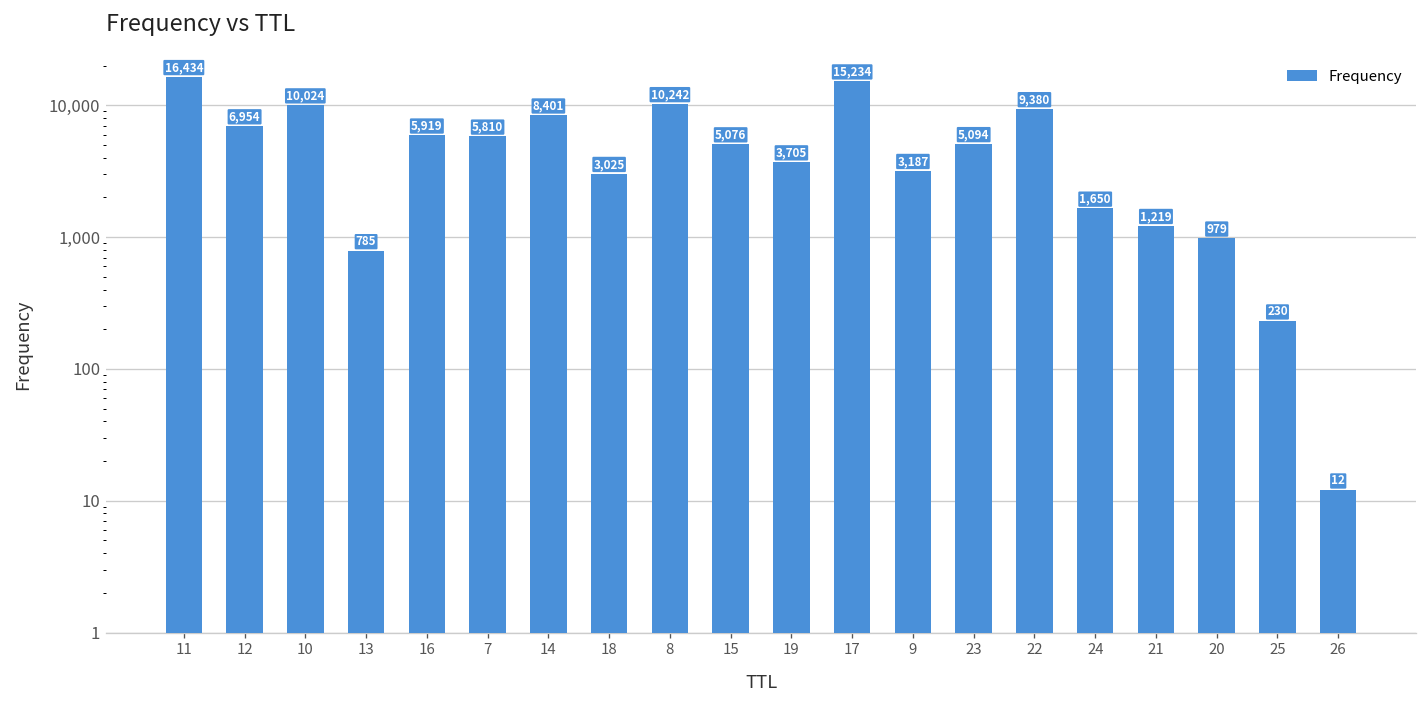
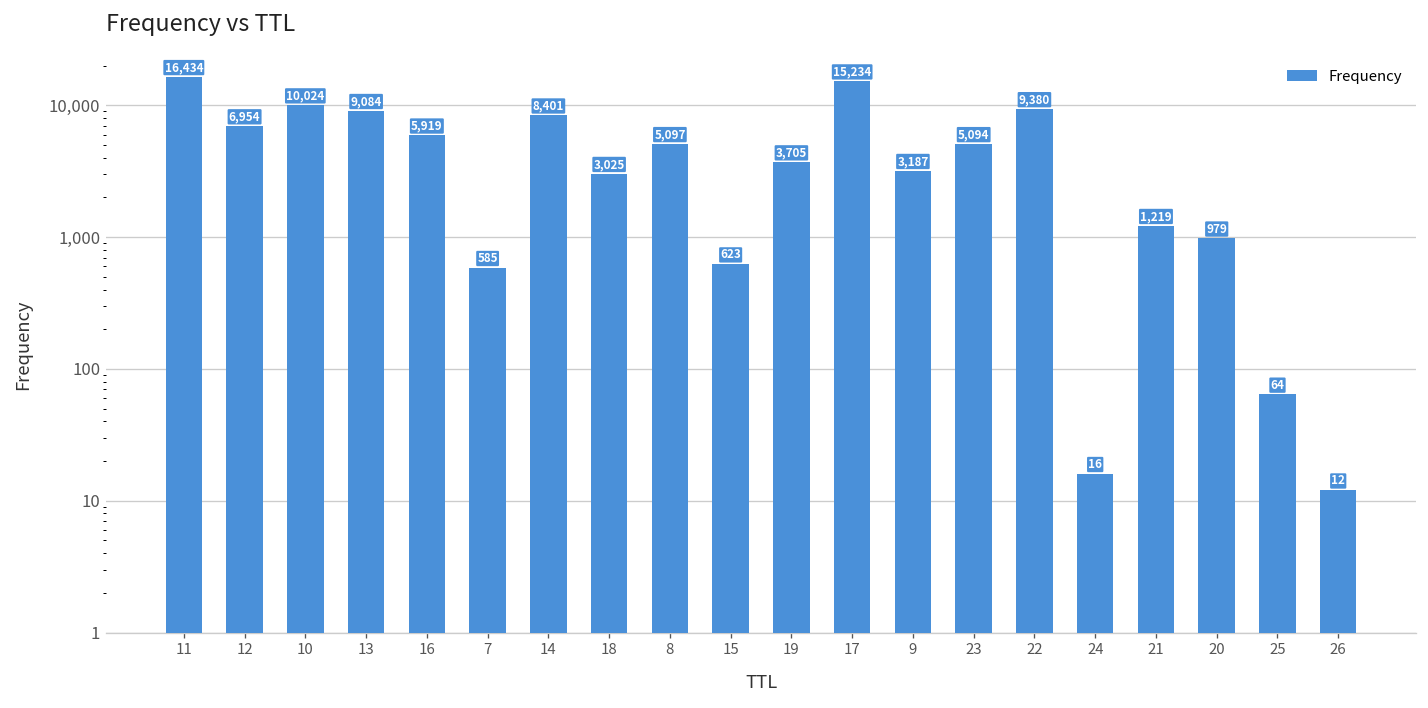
13: 785 -> 9,084
7: 5,810 -> 585
8: 10,242 -> 5,097
15: 5,076 -> 623
24: 1,650 -> 16
25: 230 -> 64
